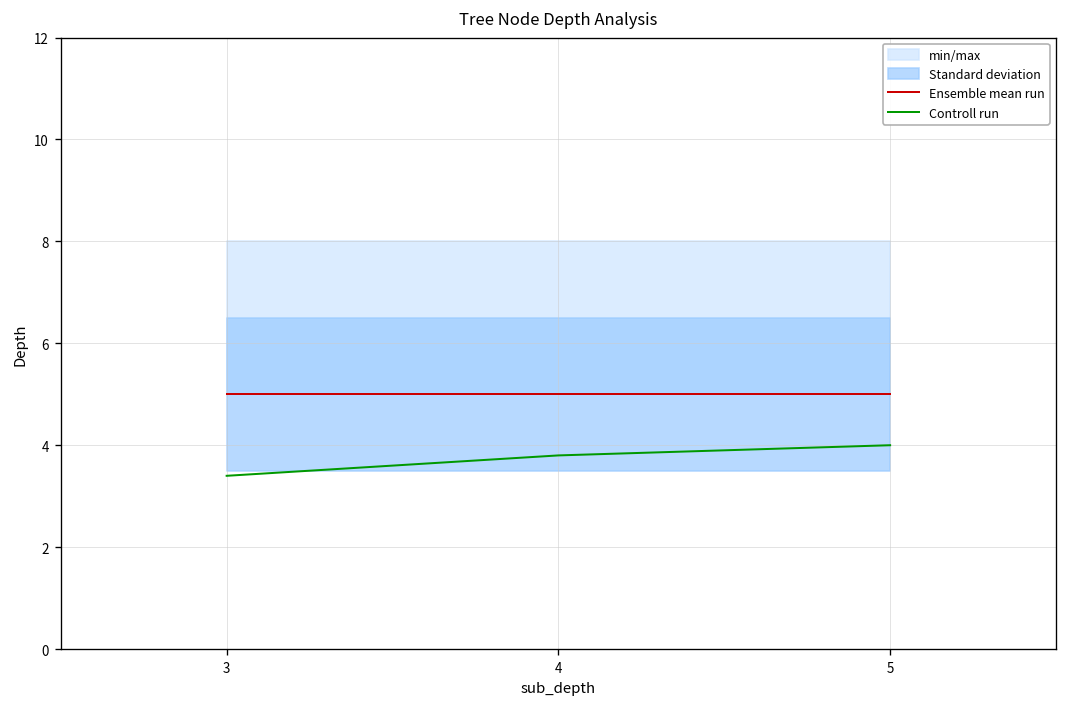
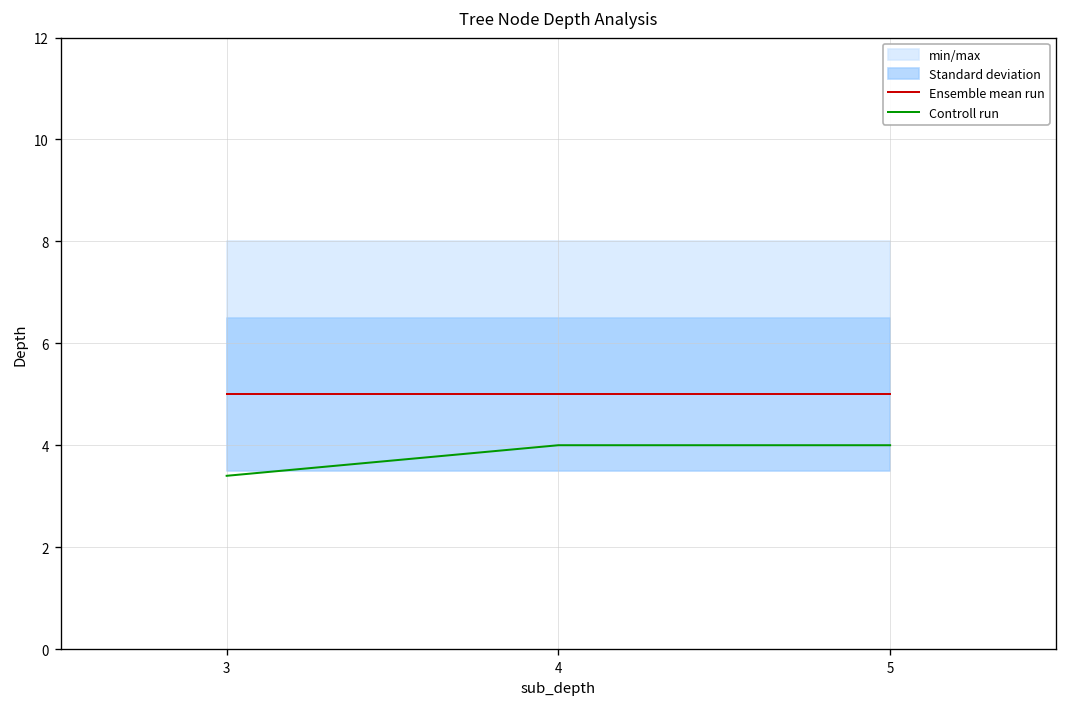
Controll run, 4: 3.8 -> 4.0
